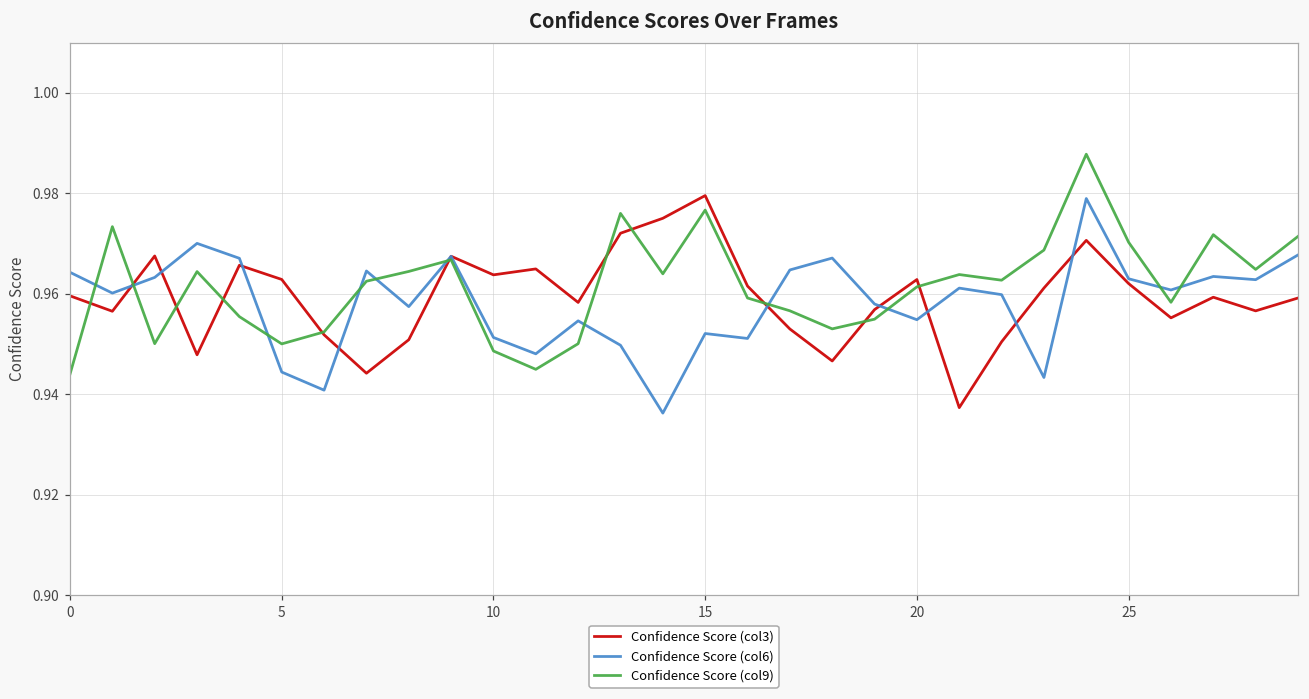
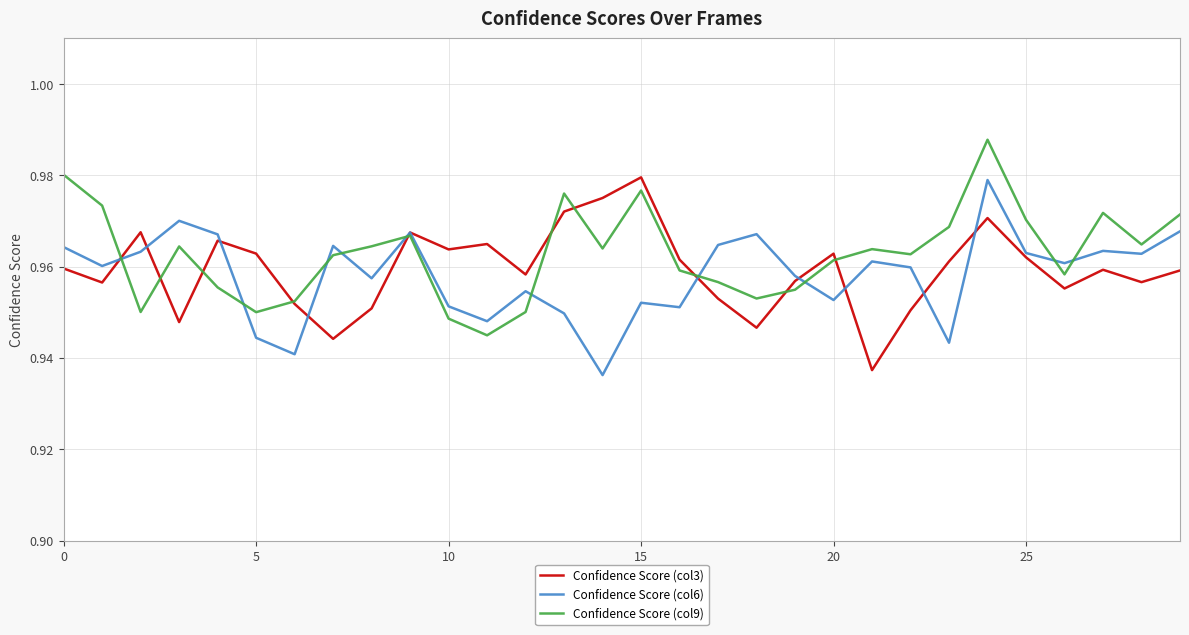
Confidence Score (col9), 0: 0.944 -> 0.980
Confidence Score (col6), 20: 0.955 -> 0.953
